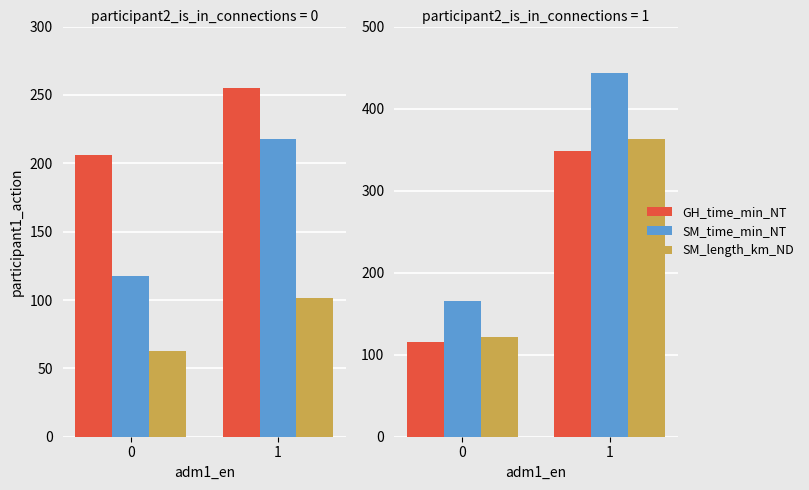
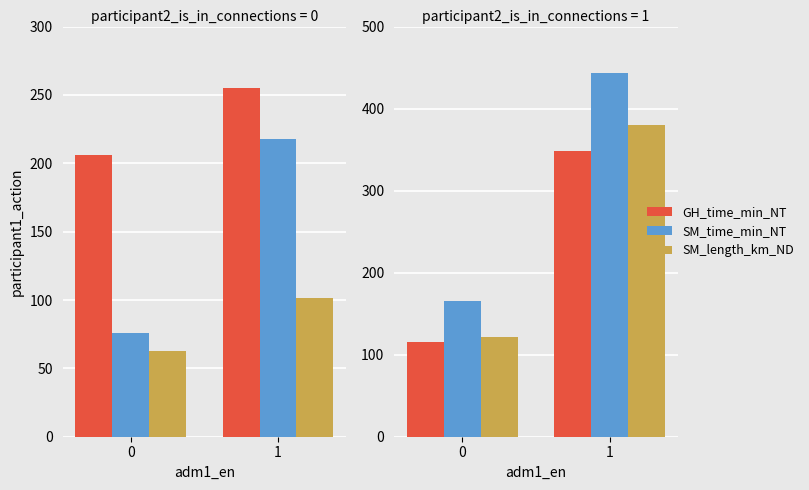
participant2_is_in_connections = 0, SM_time_min_NT, 0: 118 -> 76
participant2_is_in_connections = 1, SM_length_km_ND, 1: 360 -> 380
